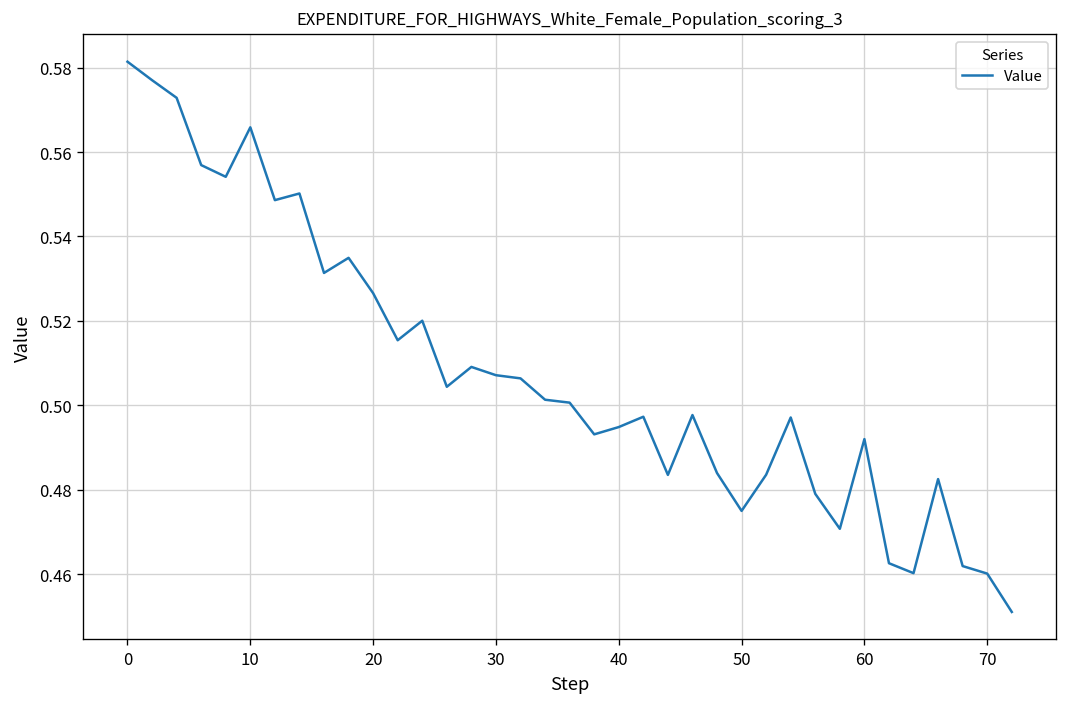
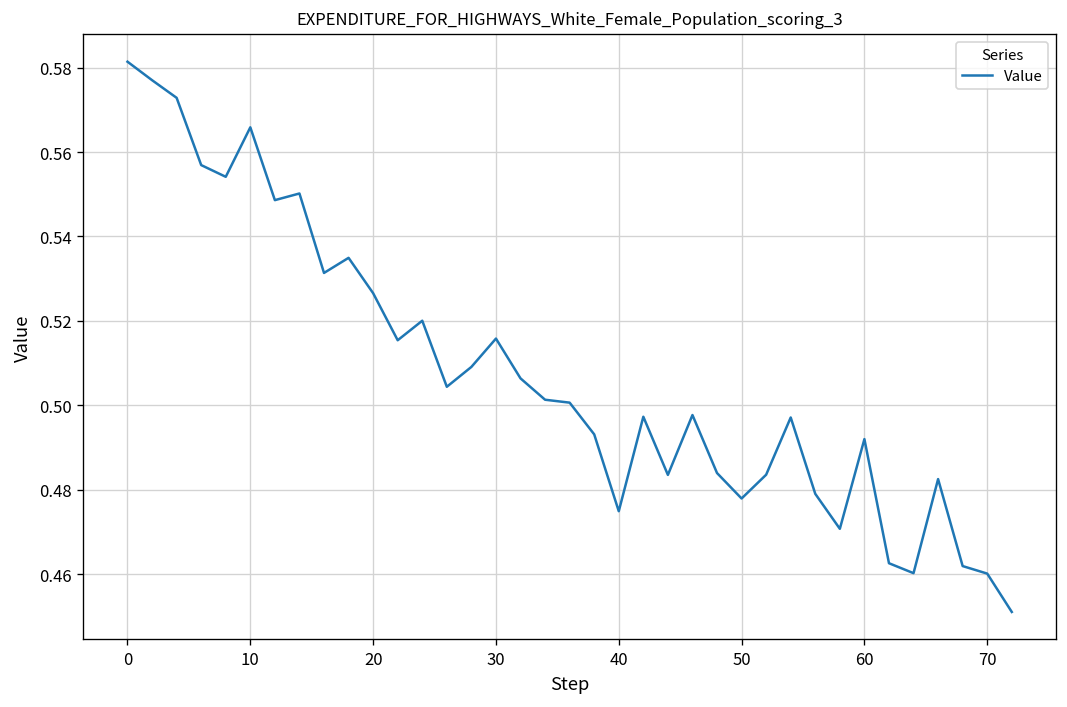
30: 0.507 -> 0.516
40: 0.495 -> 0.475
50: 0.475 -> 0.478
